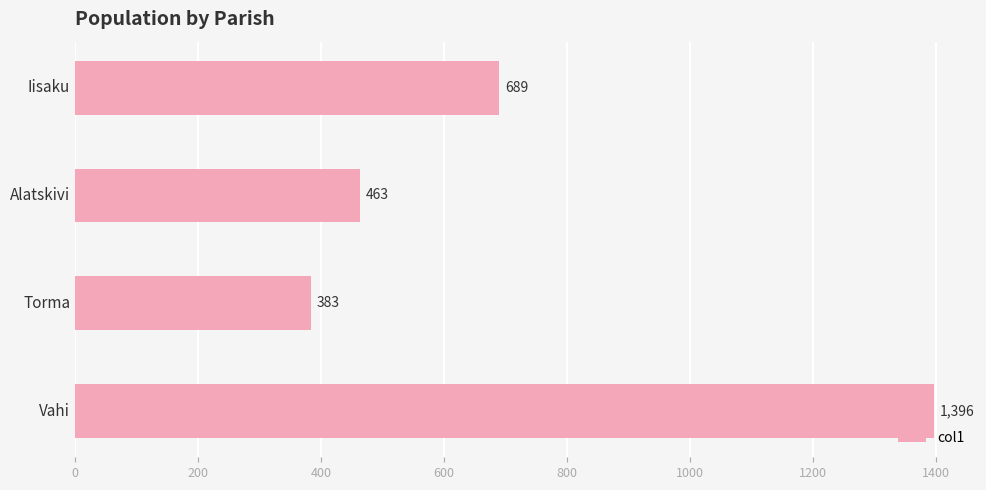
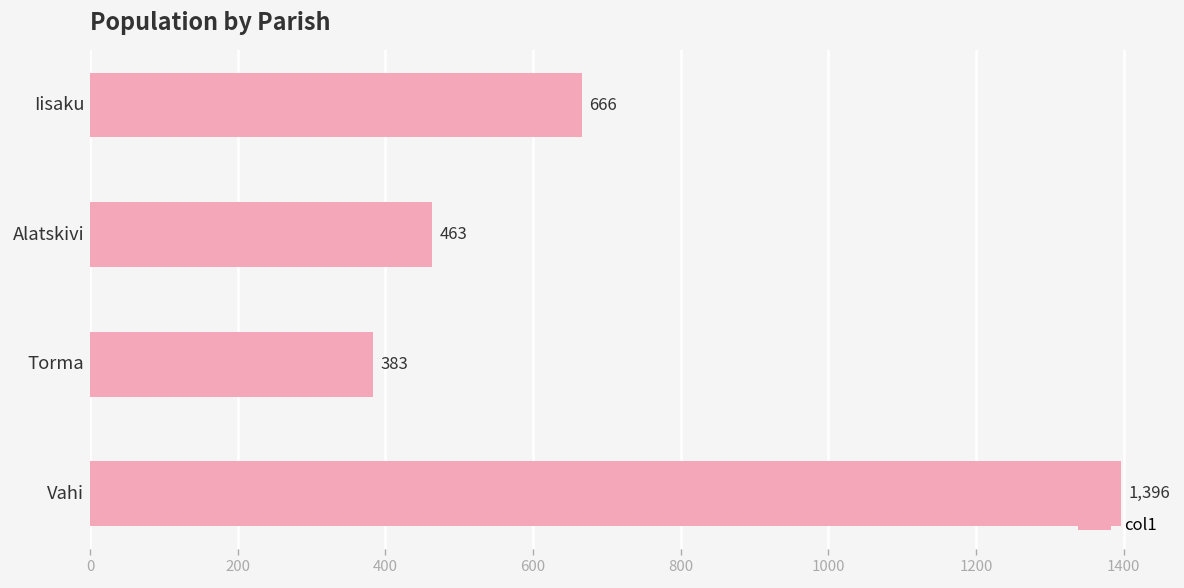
Iisaku: 689 -> 666
